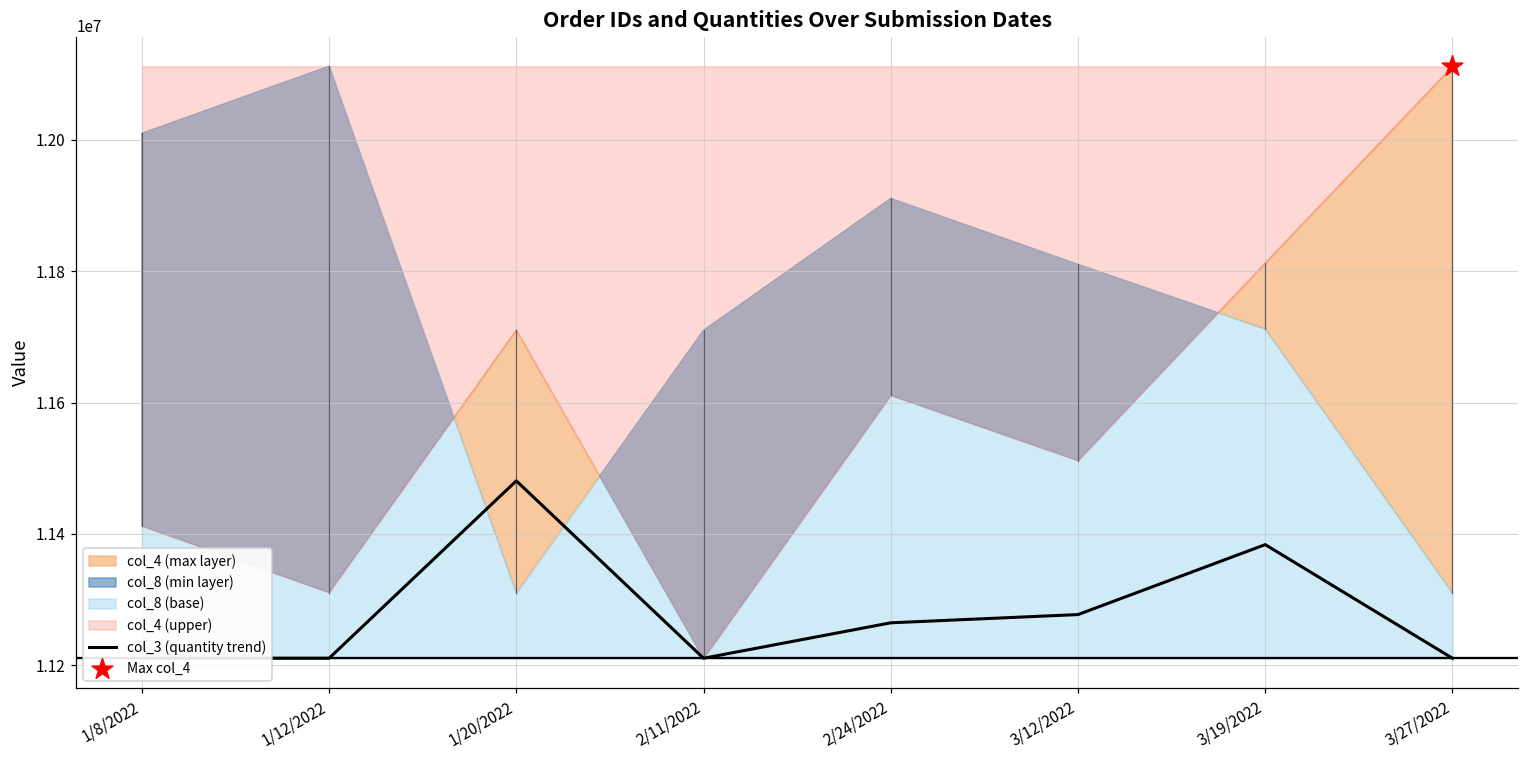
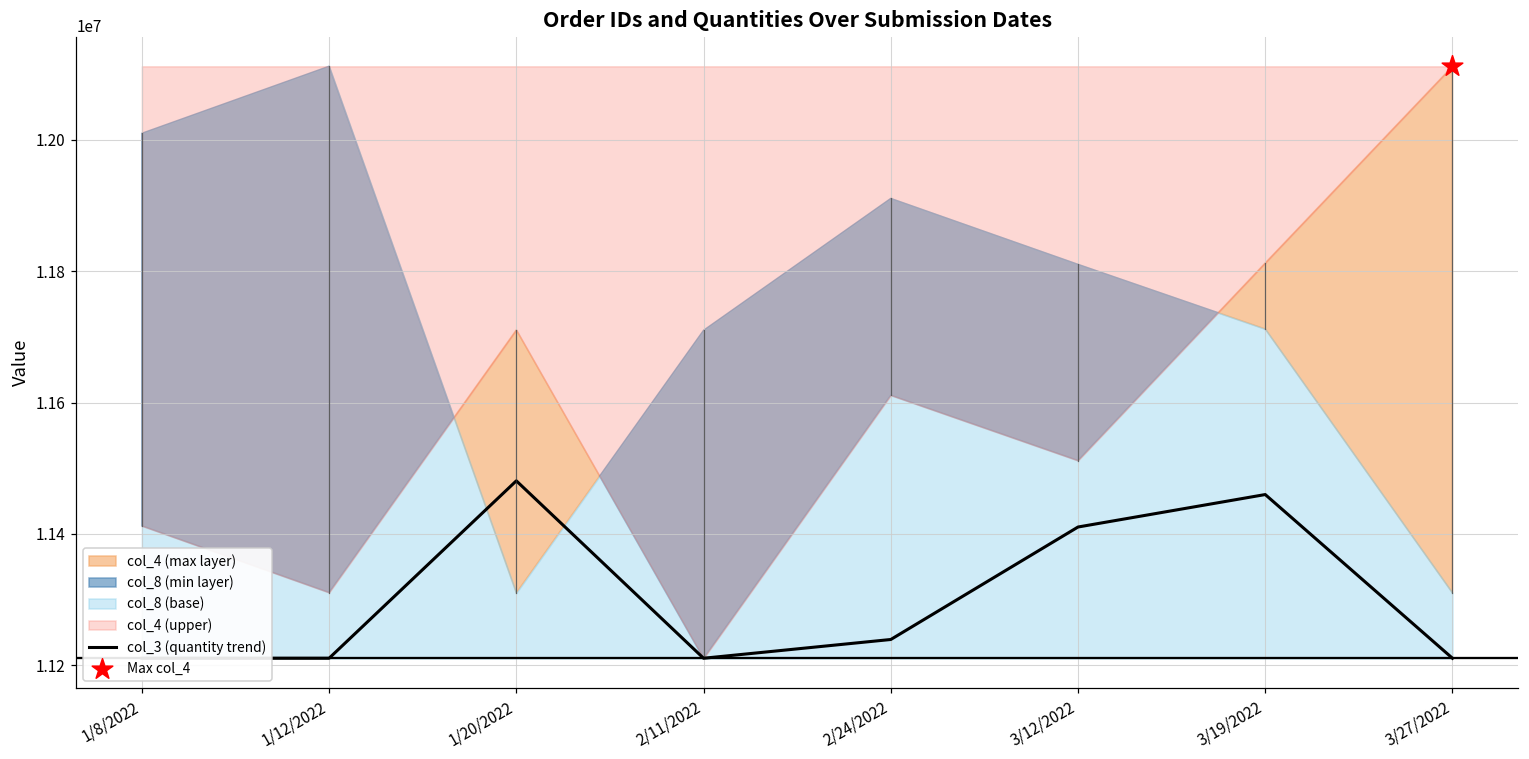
col_3 (quantity trend), 2/24/2022: 11260000 -> 11240000
col_3 (quantity trend), 3/12/2022: 11280000 -> 11410000
col_3 (quantity trend), 3/19/2022: 11380000 -> 11460000
